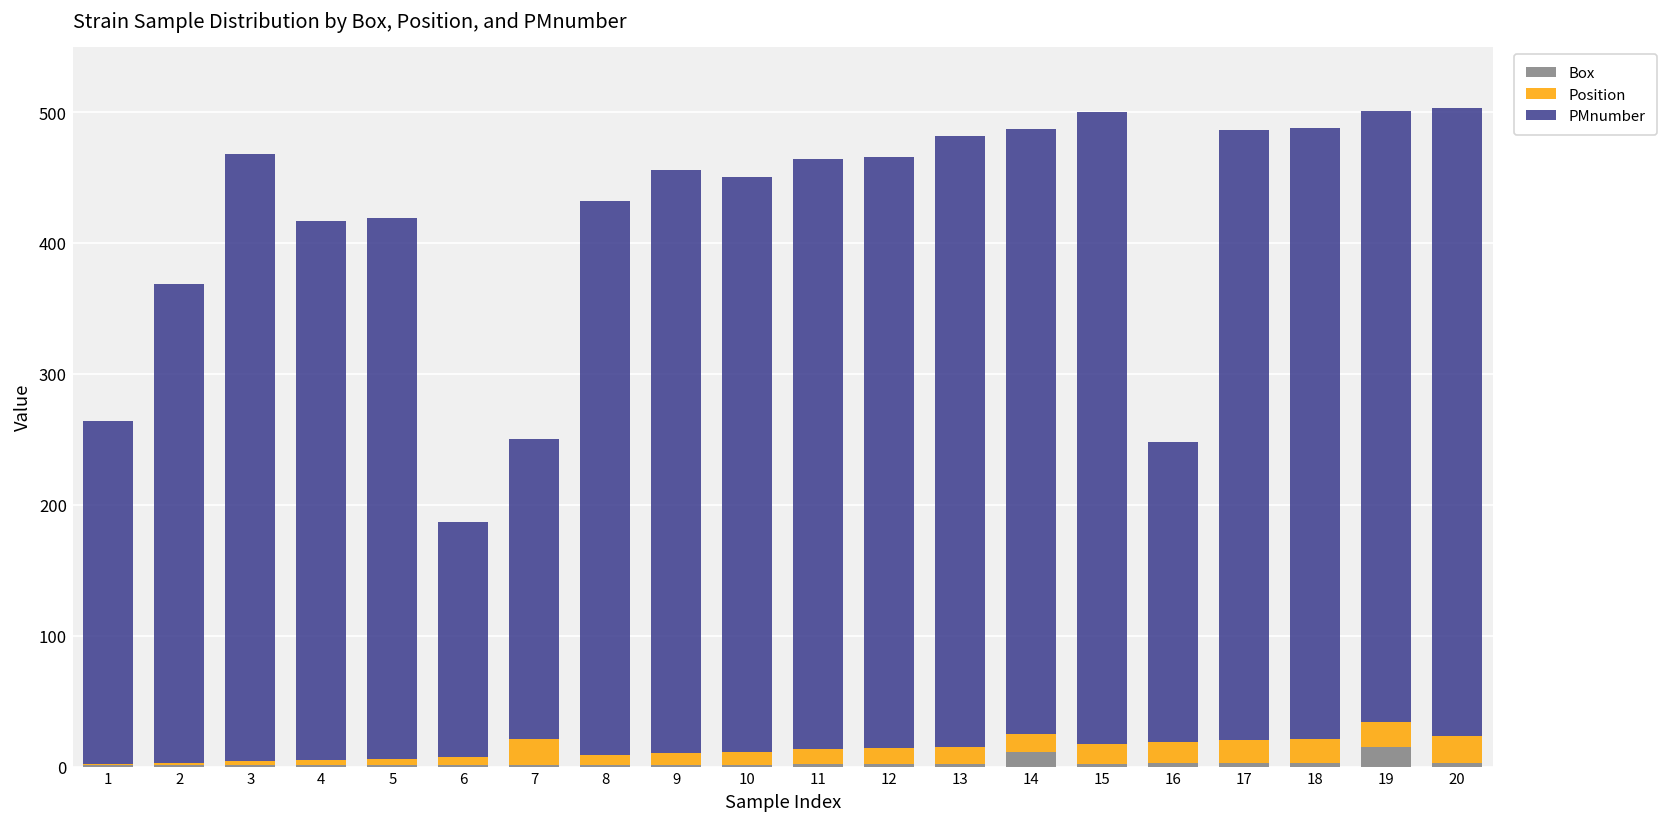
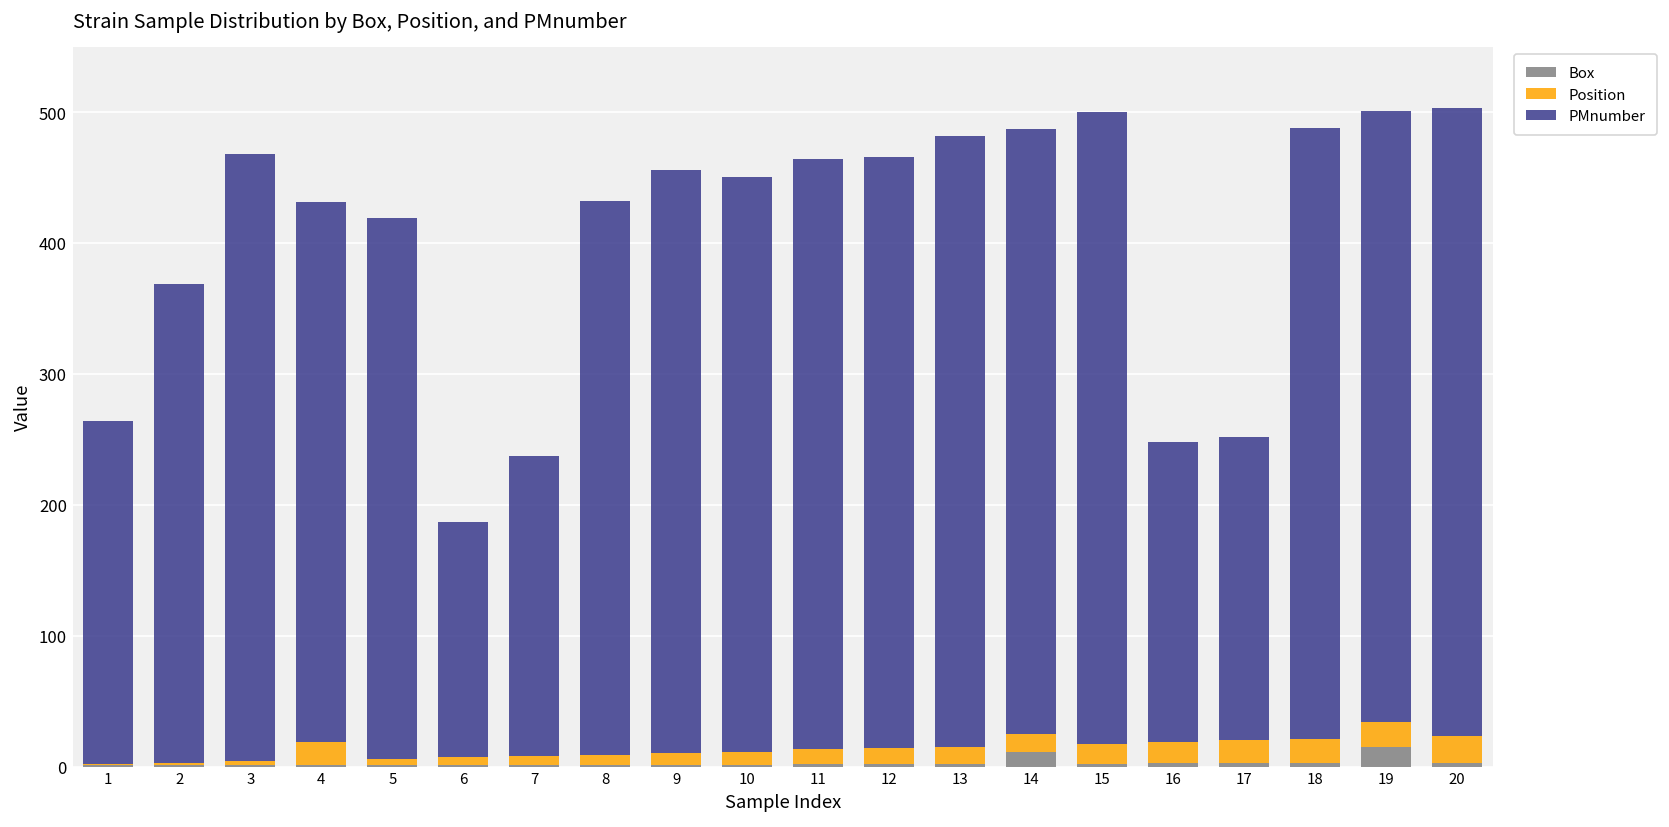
Position, 4: 4 -> 18
Position, 7: 20 -> 7
PMnumber, 17: 466 -> 232
